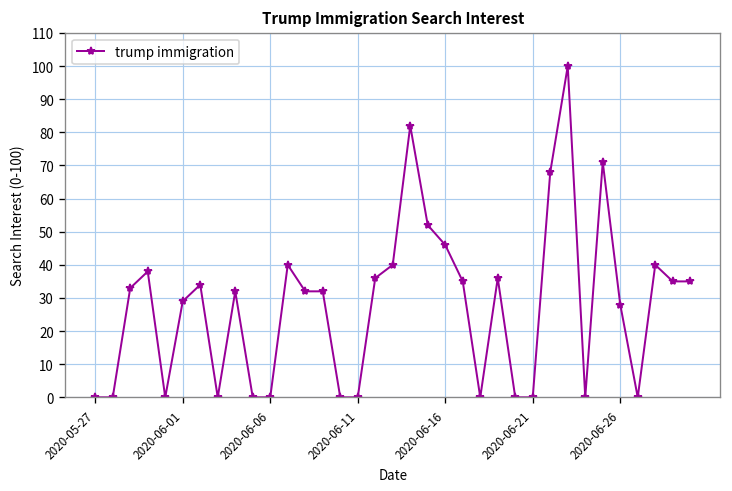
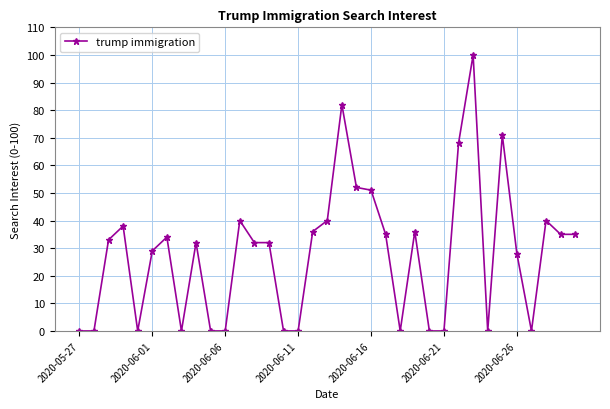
2020-06-16: 46 -> 51
